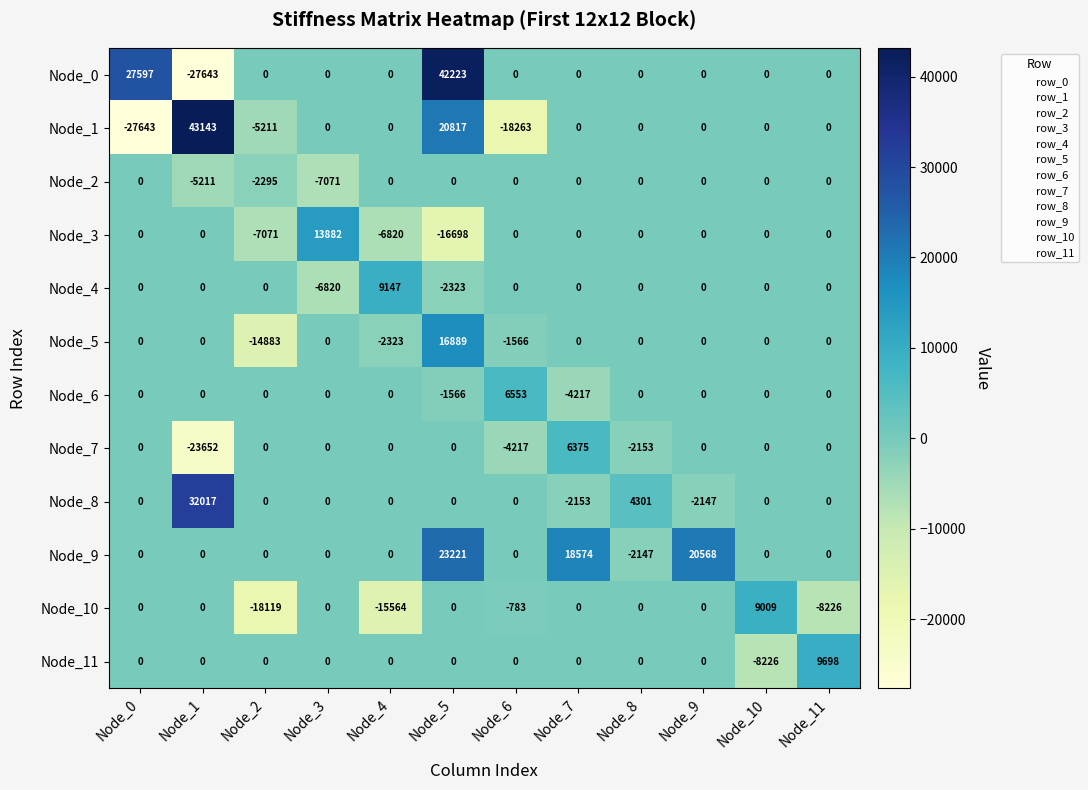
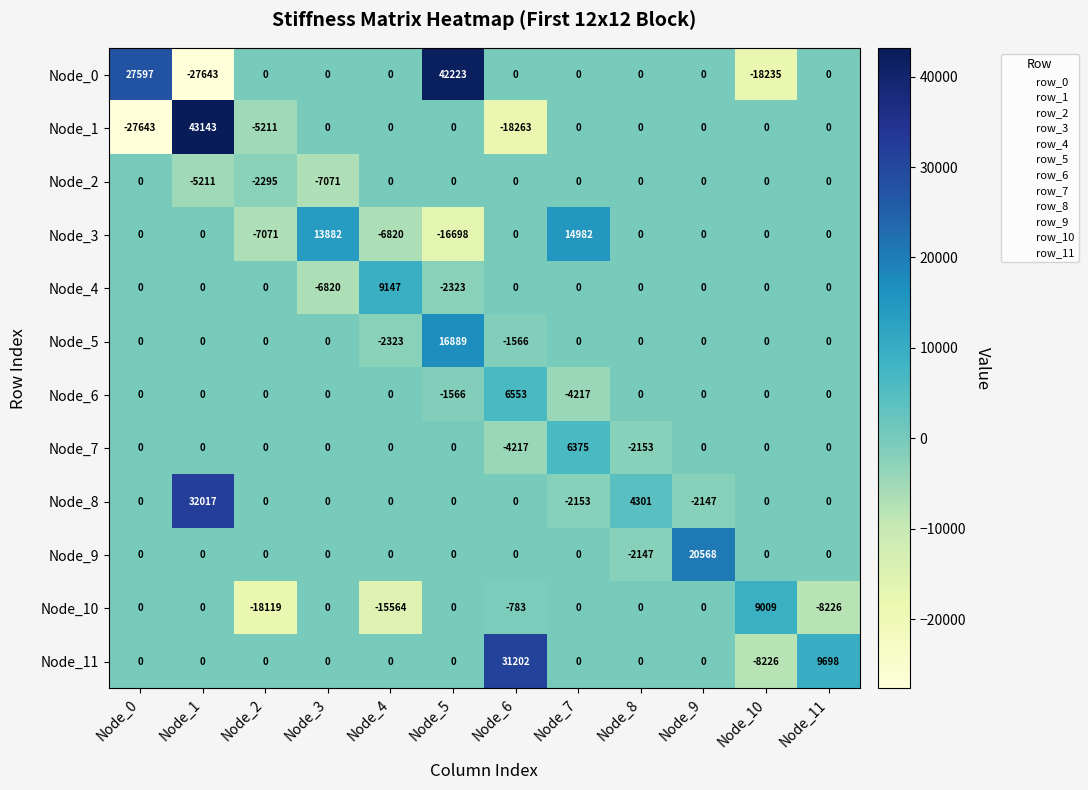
Node_0, Node_10: 0 -> -18235
Node_1, Node_5: 20817 -> 0
Node_3, Node_7: 0 -> 14982
Node_5, Node_2: -14883 -> 0
Node_7, Node_1: -23652 -> 0
Node_9, Node_5: 23221 -> 0
Node_9, Node_7: 18574 -> 0
Node_11, Node_6: 0 -> 31202
